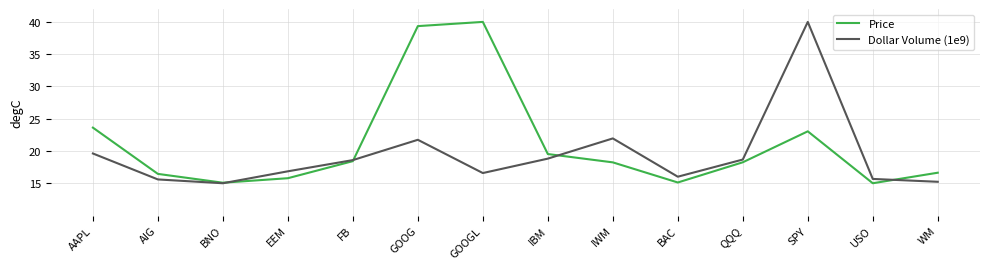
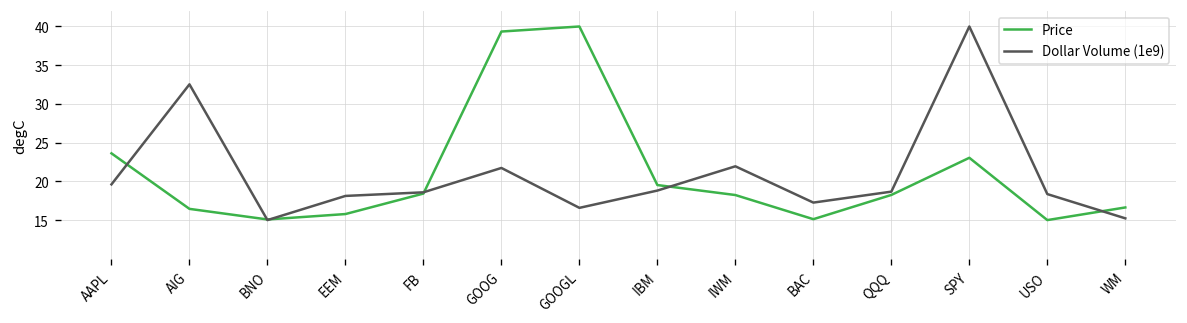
Dollar Volume (1e9), AIG: 16 -> 33
Dollar Volume (1e9), EEM: 17 -> 18
Dollar Volume (1e9), BAC: 16 -> 17
Dollar Volume (1e9), USO: 16 -> 18
